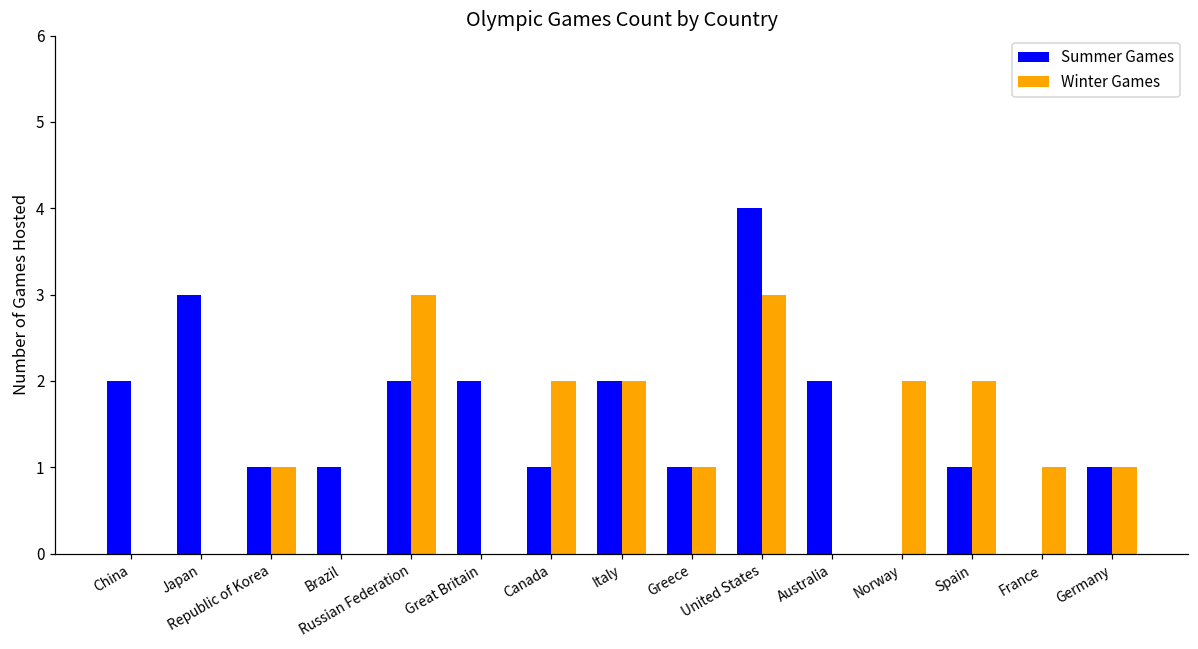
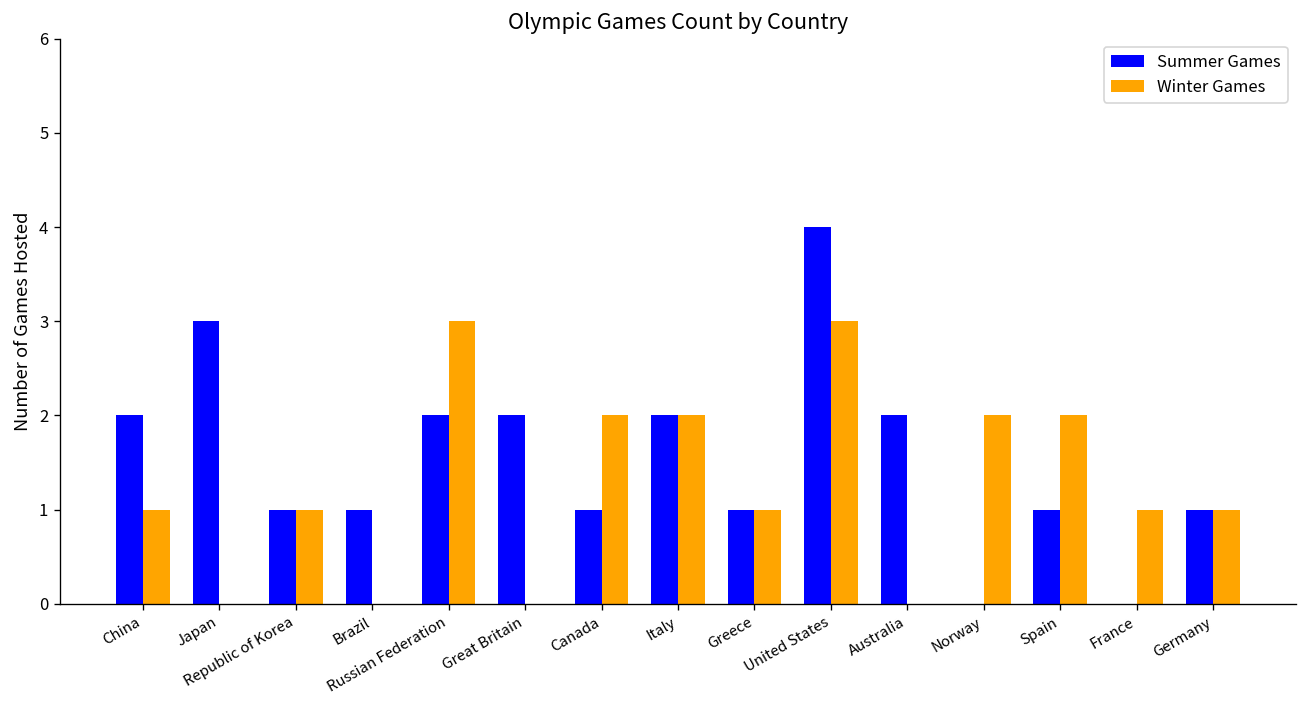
Winter Games, China: 0 -> 1
